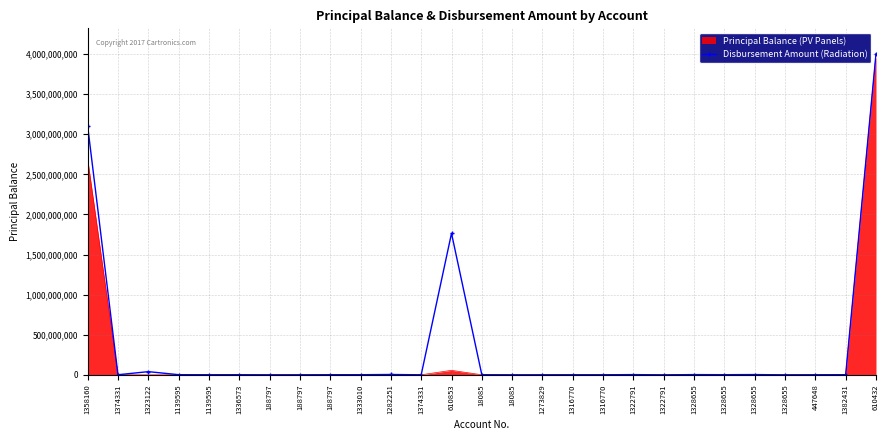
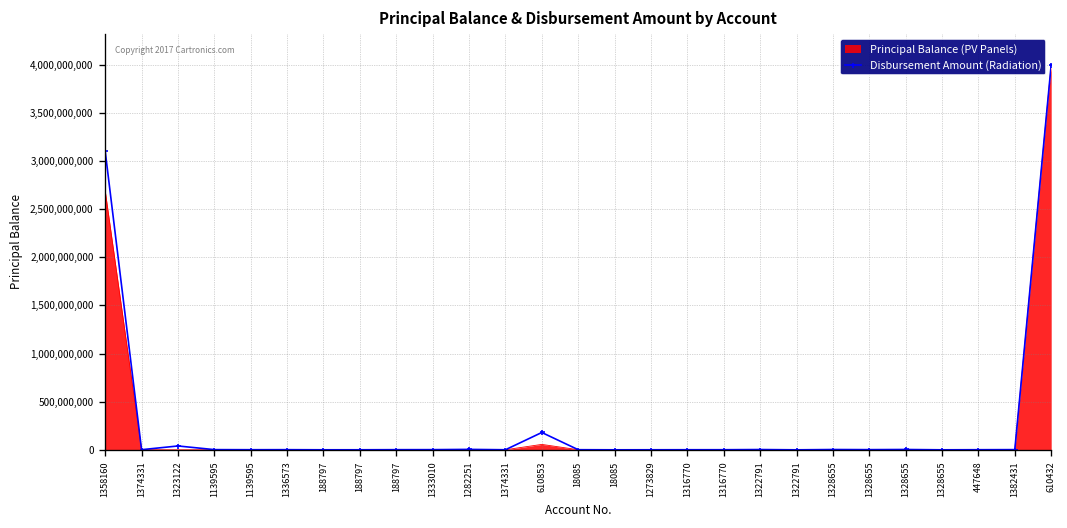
Disbursement Amount (Radiation), 610853: 1,800,000,000 -> 200,000,000
